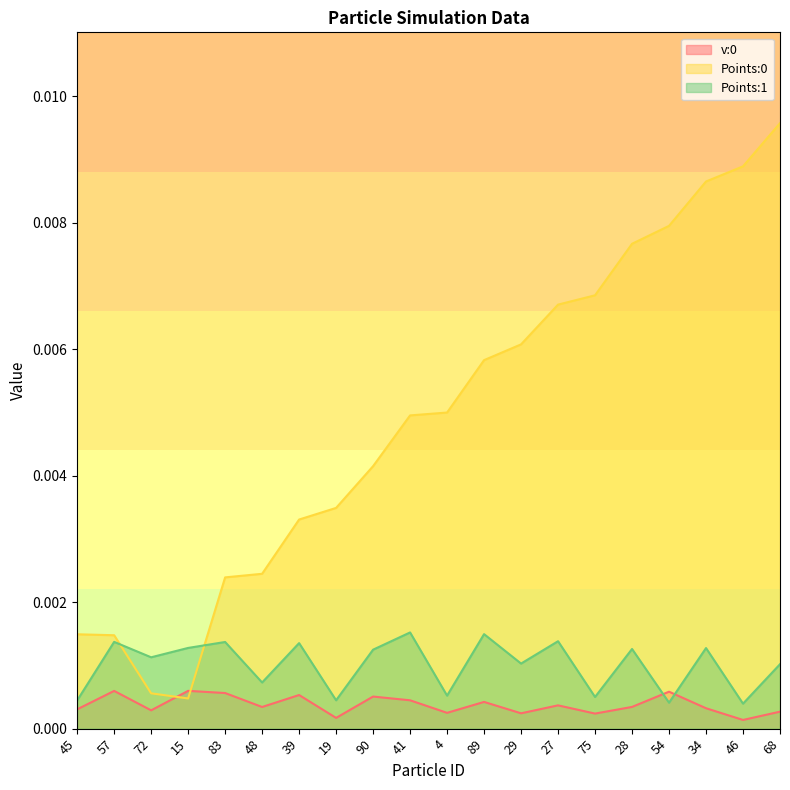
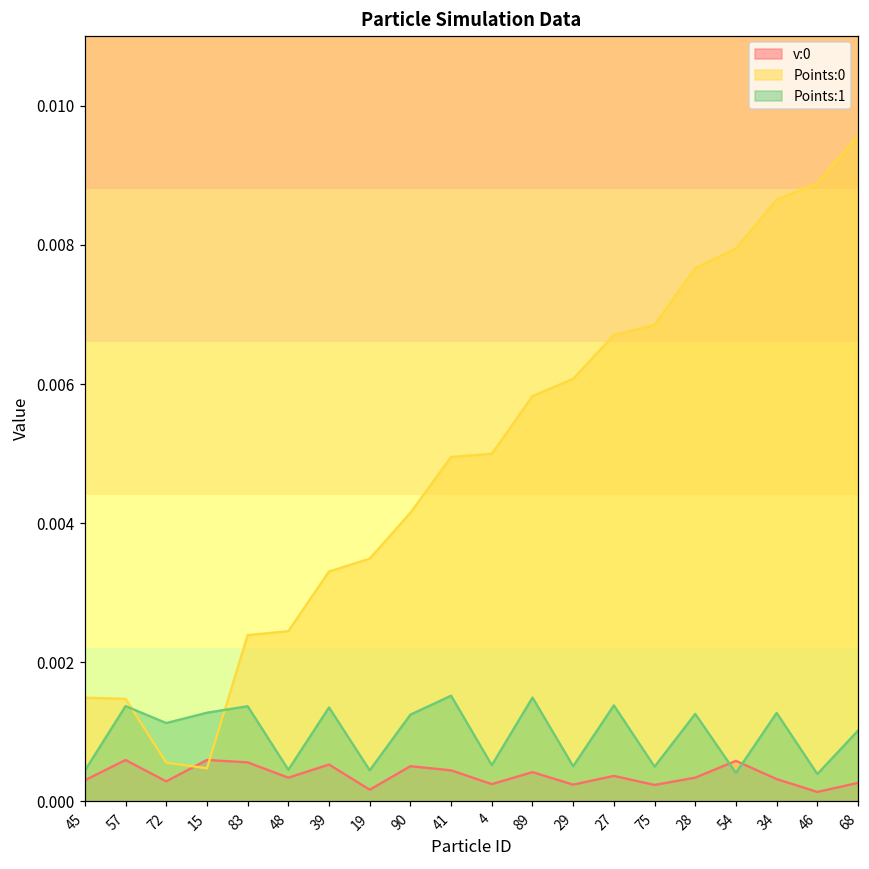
Points:1, 48: 0.0007 -> 0.0005
Points:1, 29: 0.0010 -> 0.0005
